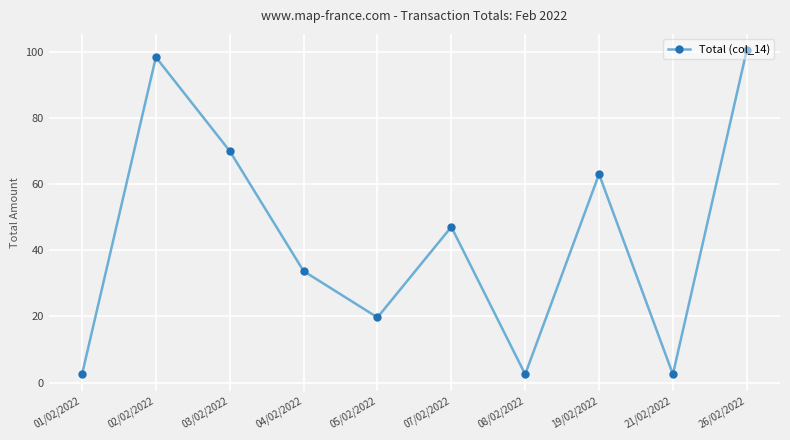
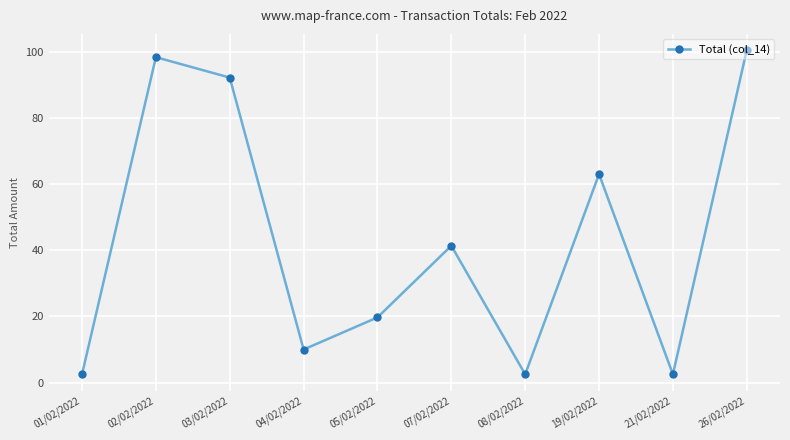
03/02/2022: 70 -> 92
04/02/2022: 34 -> 10
07/02/2022: 47 -> 41
